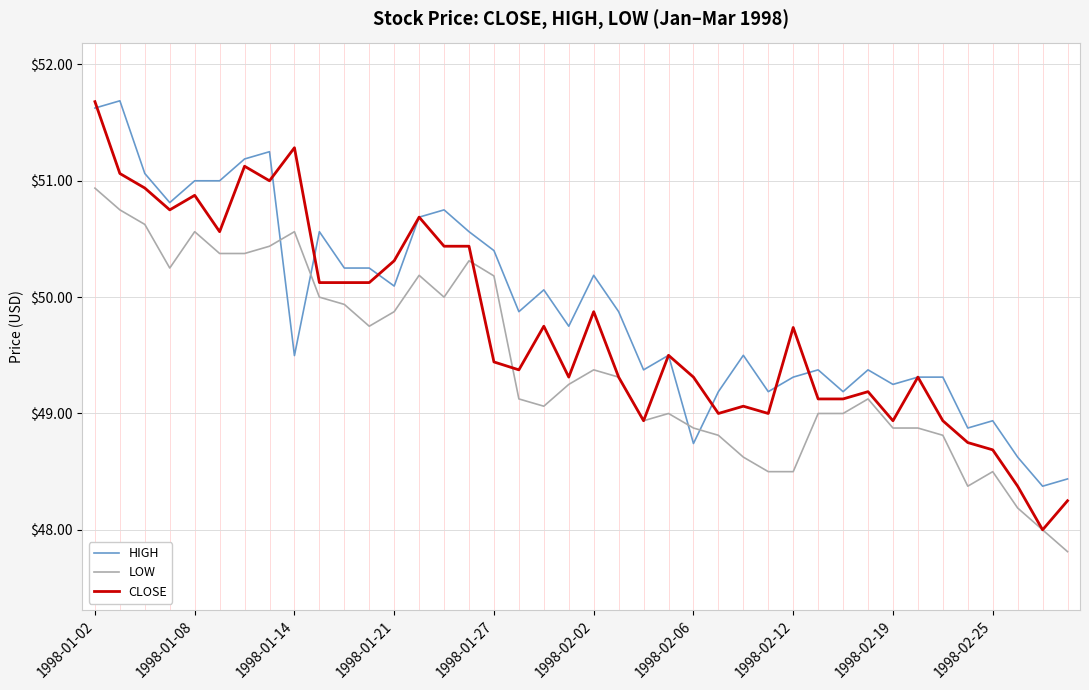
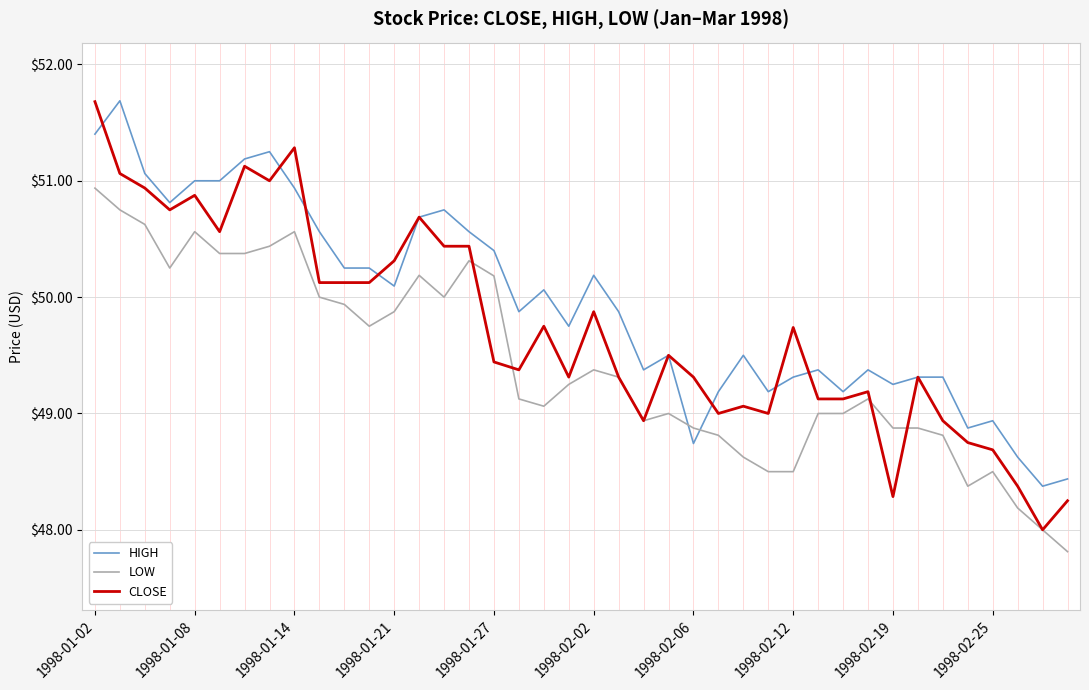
HIGH, 1998-01-02: $51.63 -> $51.40
HIGH, 1998-01-14: $49.50 -> $50.94
CLOSE, 1998-02-19: $48.94 -> $48.29
